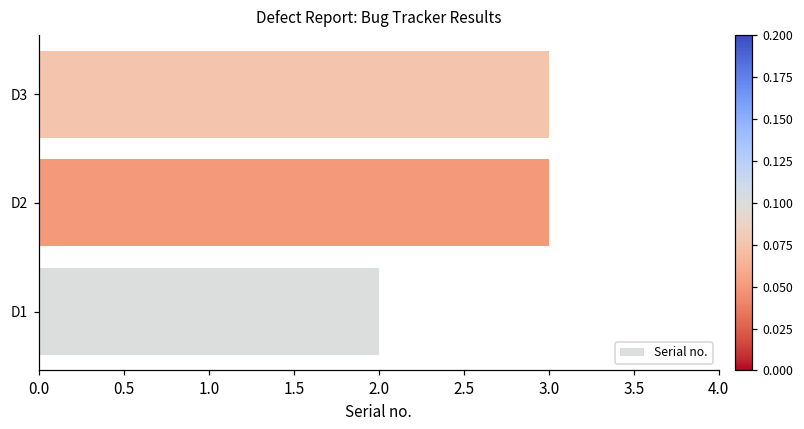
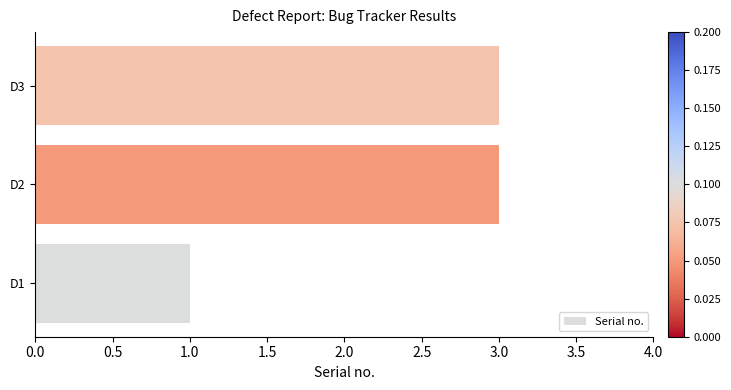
D1: 2 -> 1
